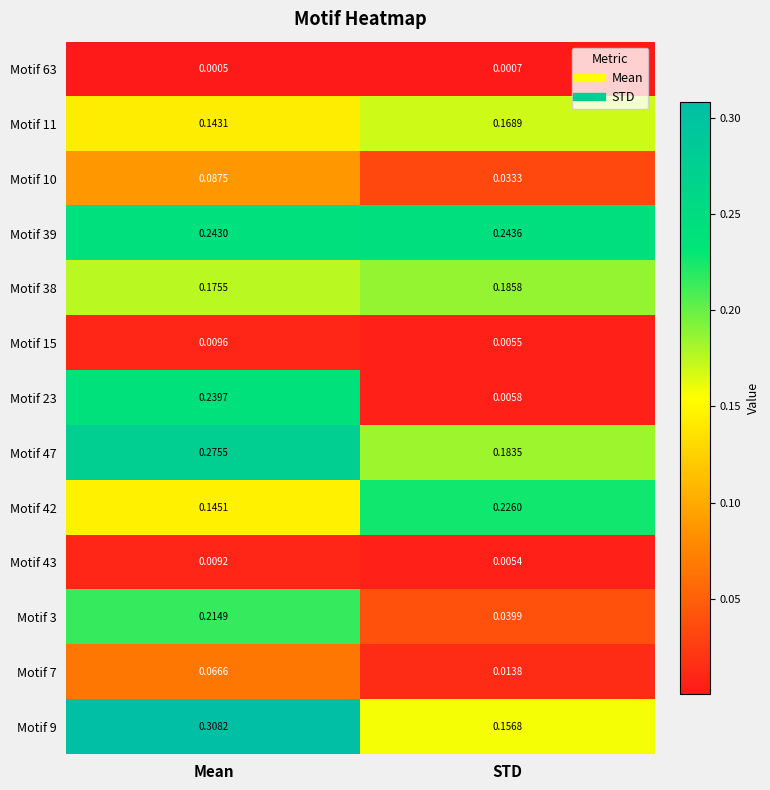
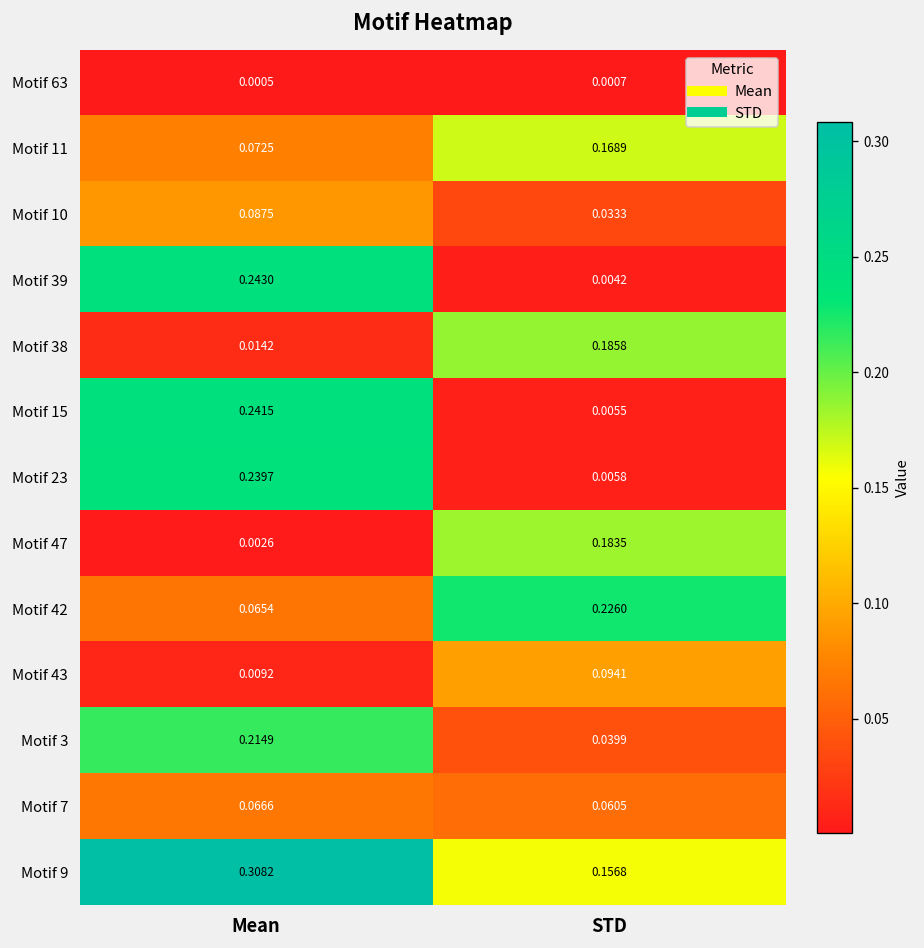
Motif 11, Mean: 0.1431 -> 0.0725
Motif 39, STD: 0.2436 -> 0.0042
Motif 38, Mean: 0.1755 -> 0.0142
Motif 15, Mean: 0.0096 -> 0.2415
Motif 47, Mean: 0.2755 -> 0.0026
Motif 42, Mean: 0.1451 -> 0.0654
Motif 43, STD: 0.0054 -> 0.0941
Motif 7, STD: 0.0138 -> 0.0605
